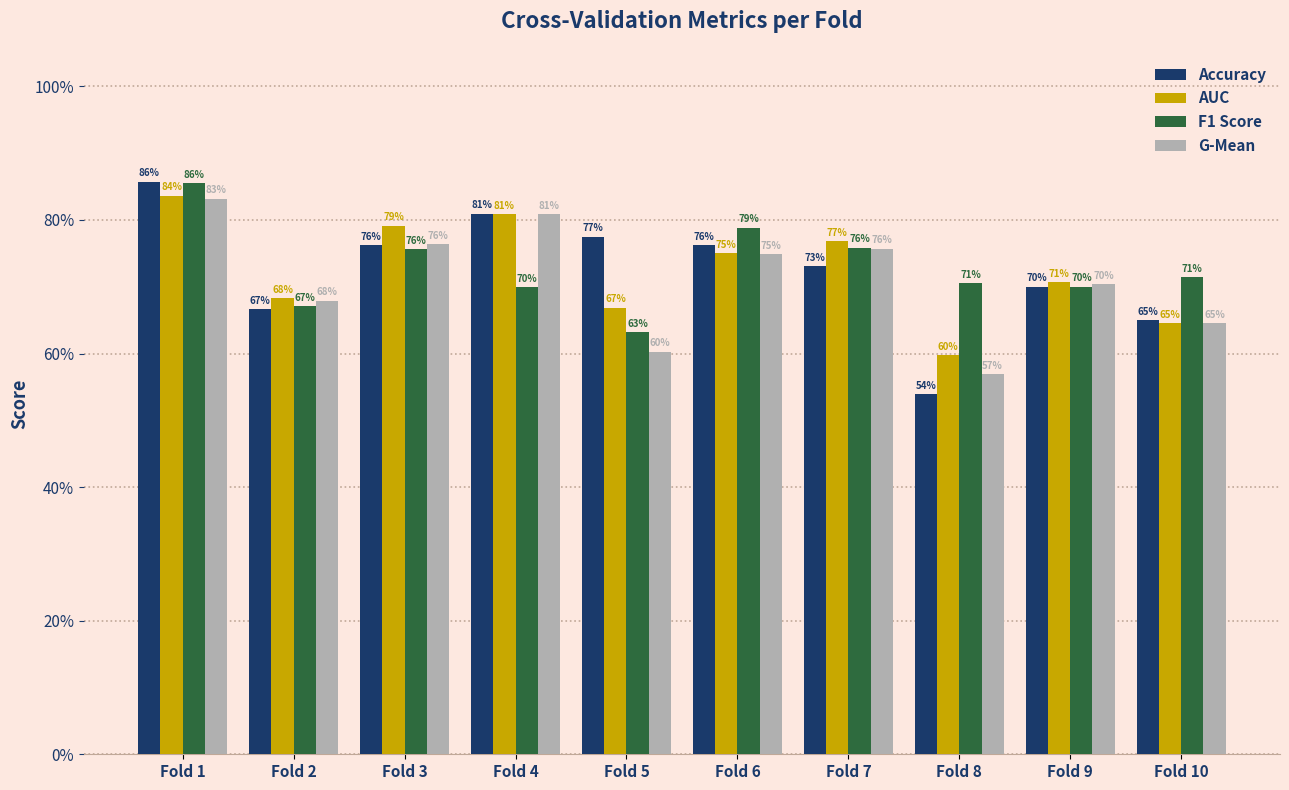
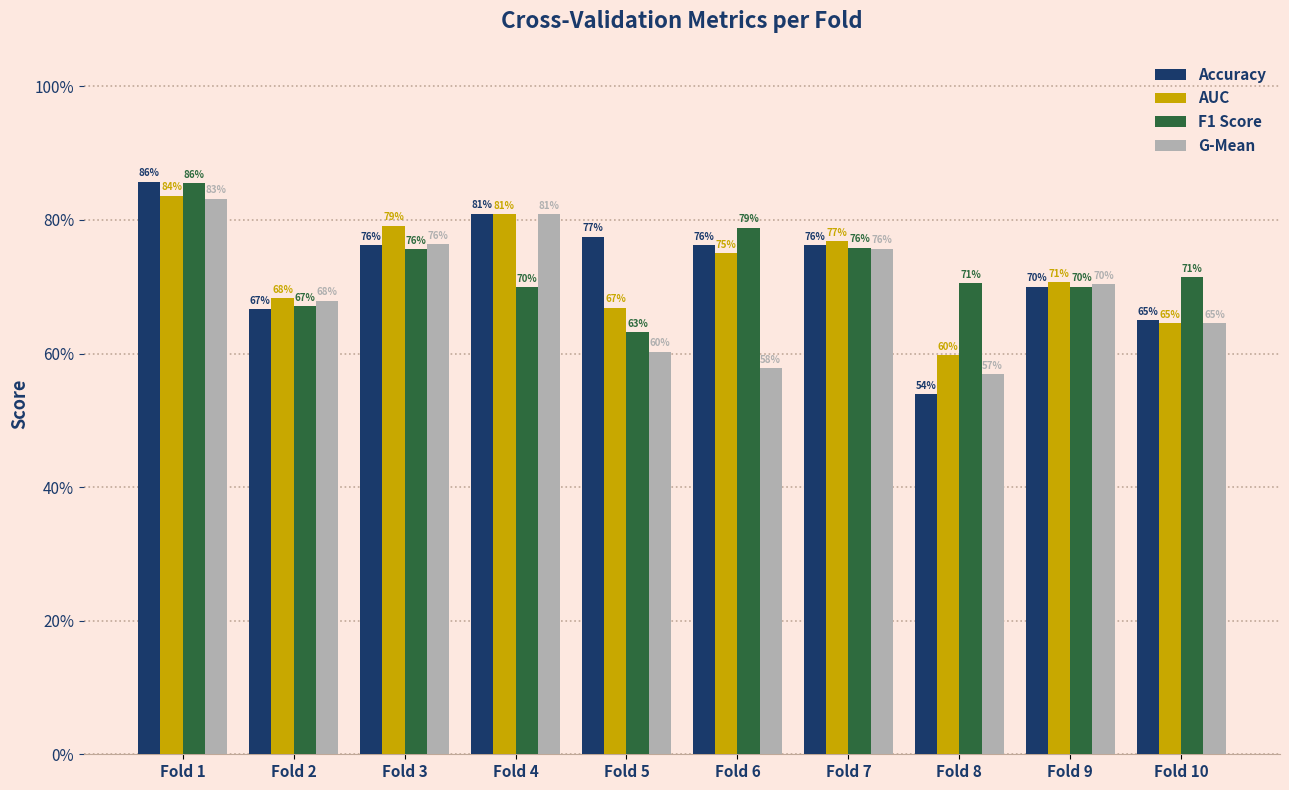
G-Mean, Fold 6: 75% -> 58%
Accuracy, Fold 7: 73% -> 76%
